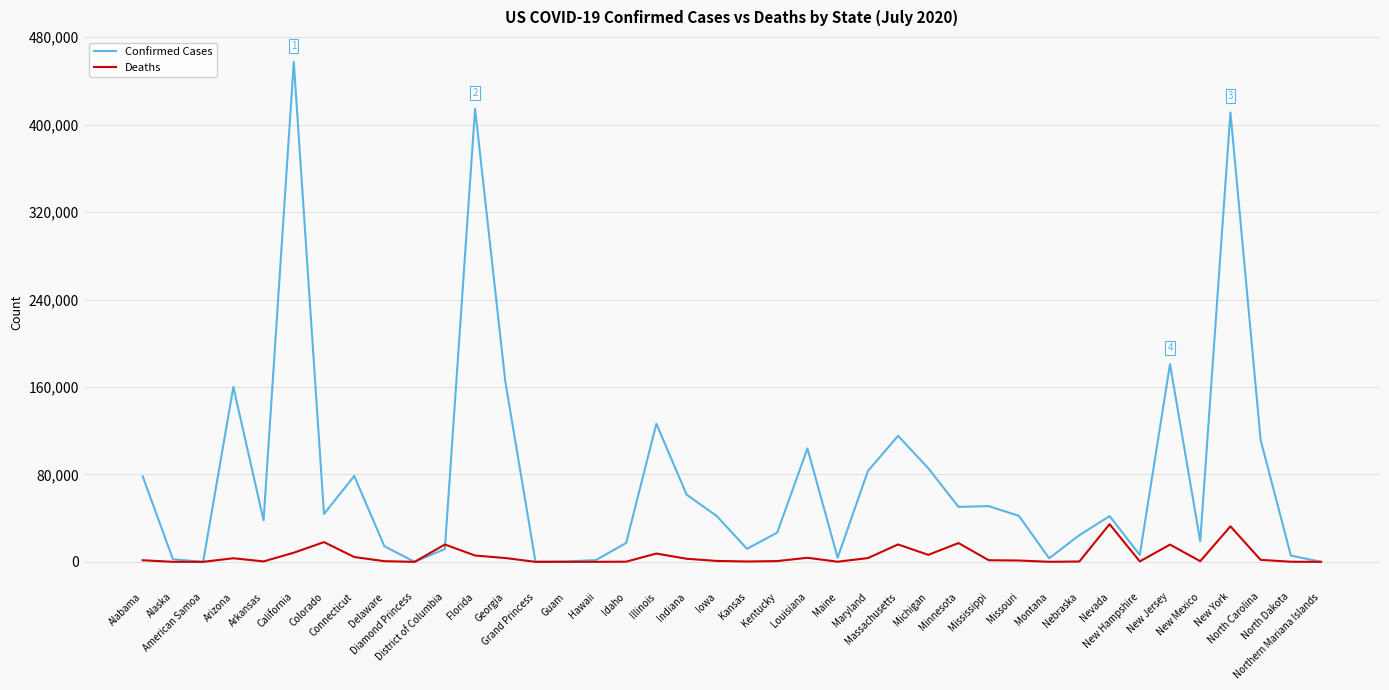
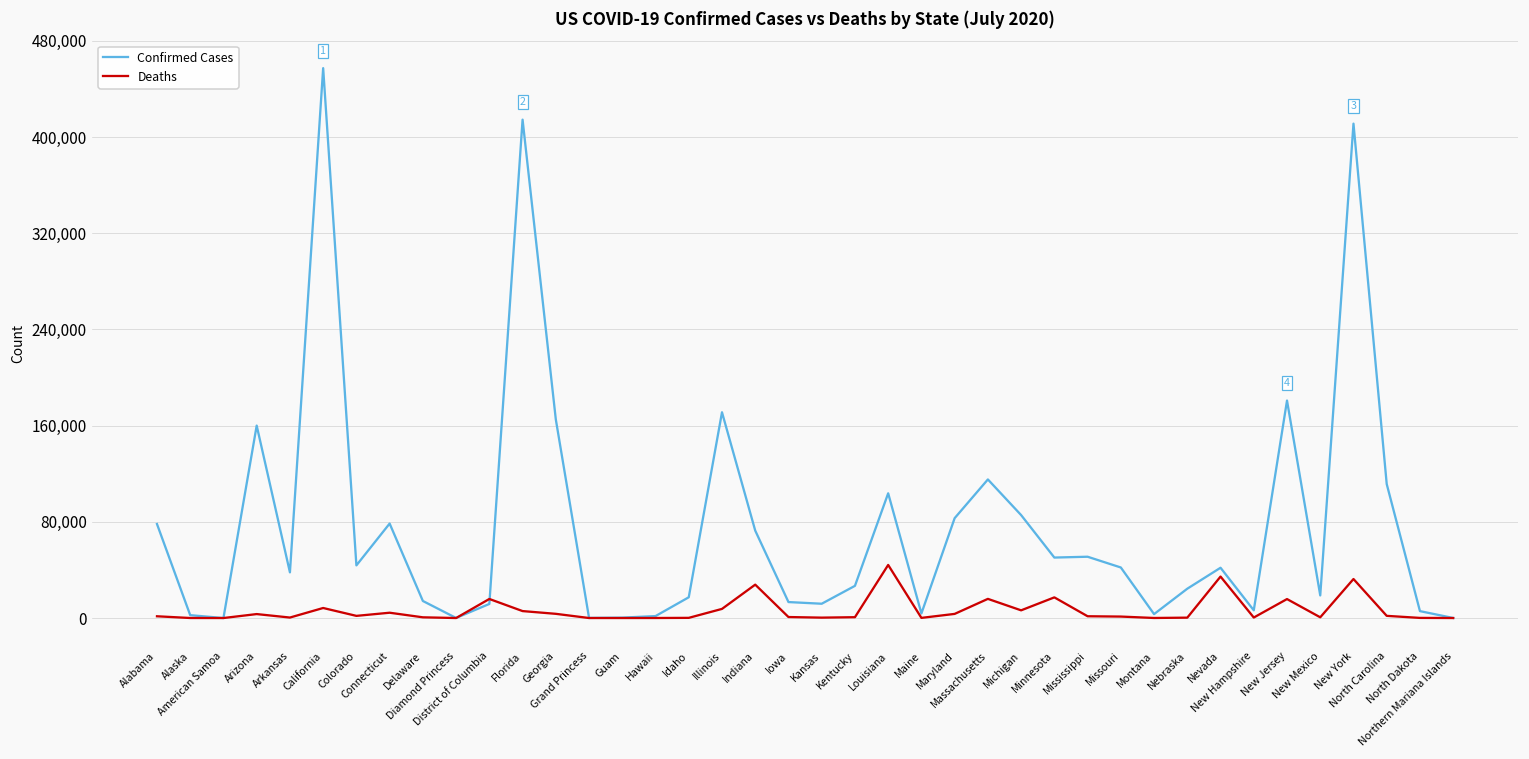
Deaths, Colorado: 18,000 -> 2,000
Confirmed Cases, Illinois: 126,000 -> 171,000
Confirmed Cases, Indiana: 62,000 -> 73,000
Deaths, Indiana: 3,000 -> 28,000
Confirmed Cases, Iowa: 42,000 -> 13,000
Deaths, Louisiana: 4,000 -> 44,000
